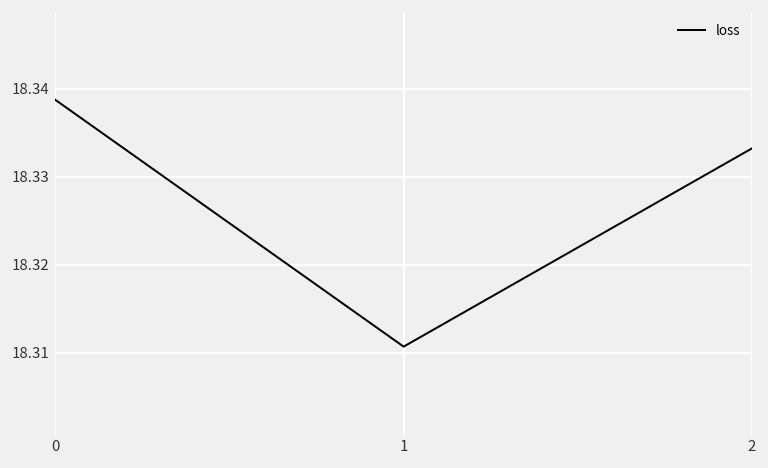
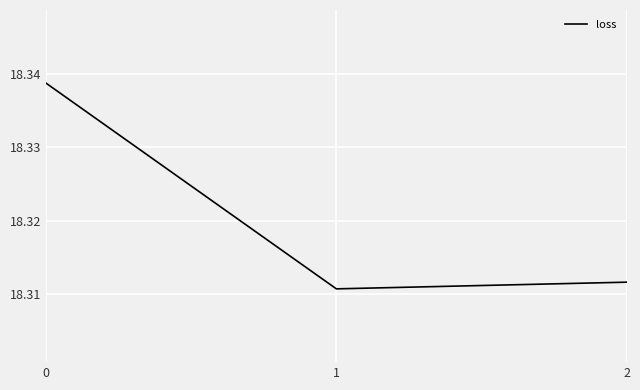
2: 18.333 -> 18.312
